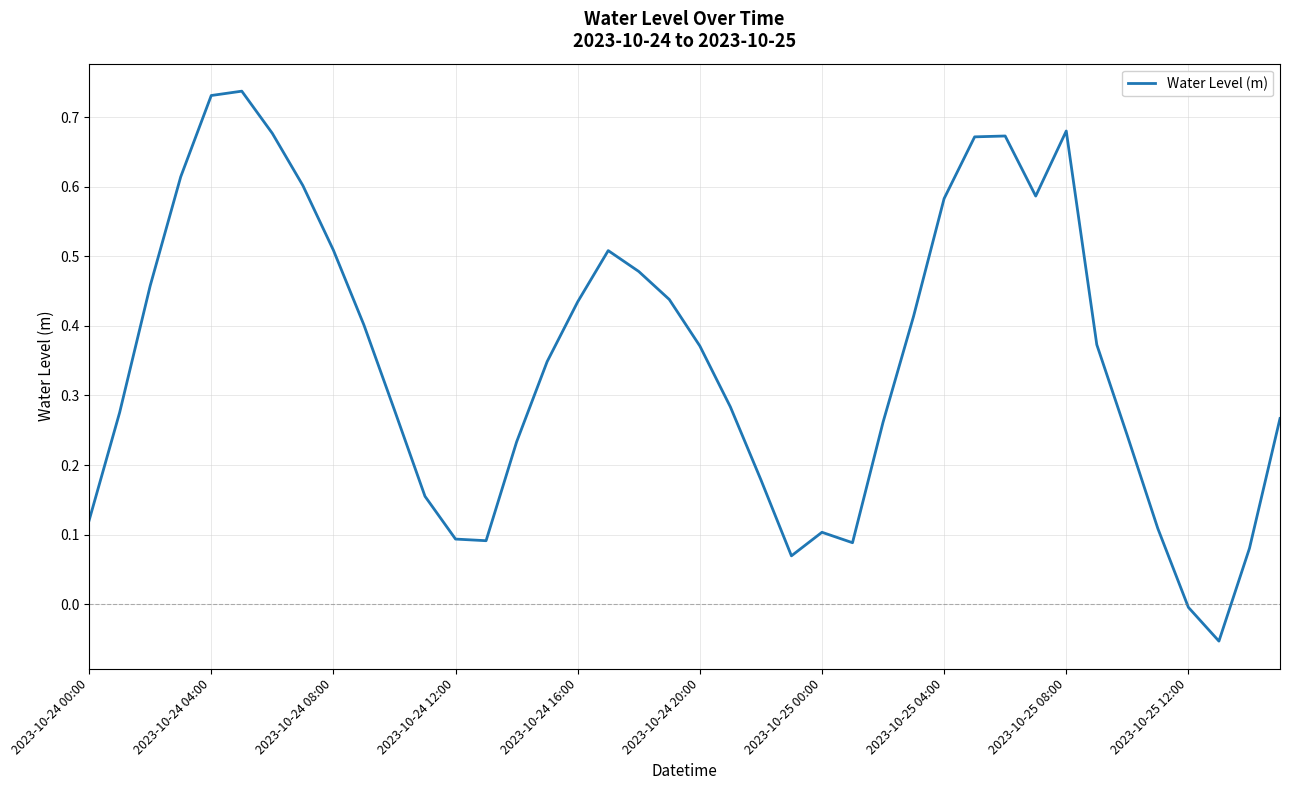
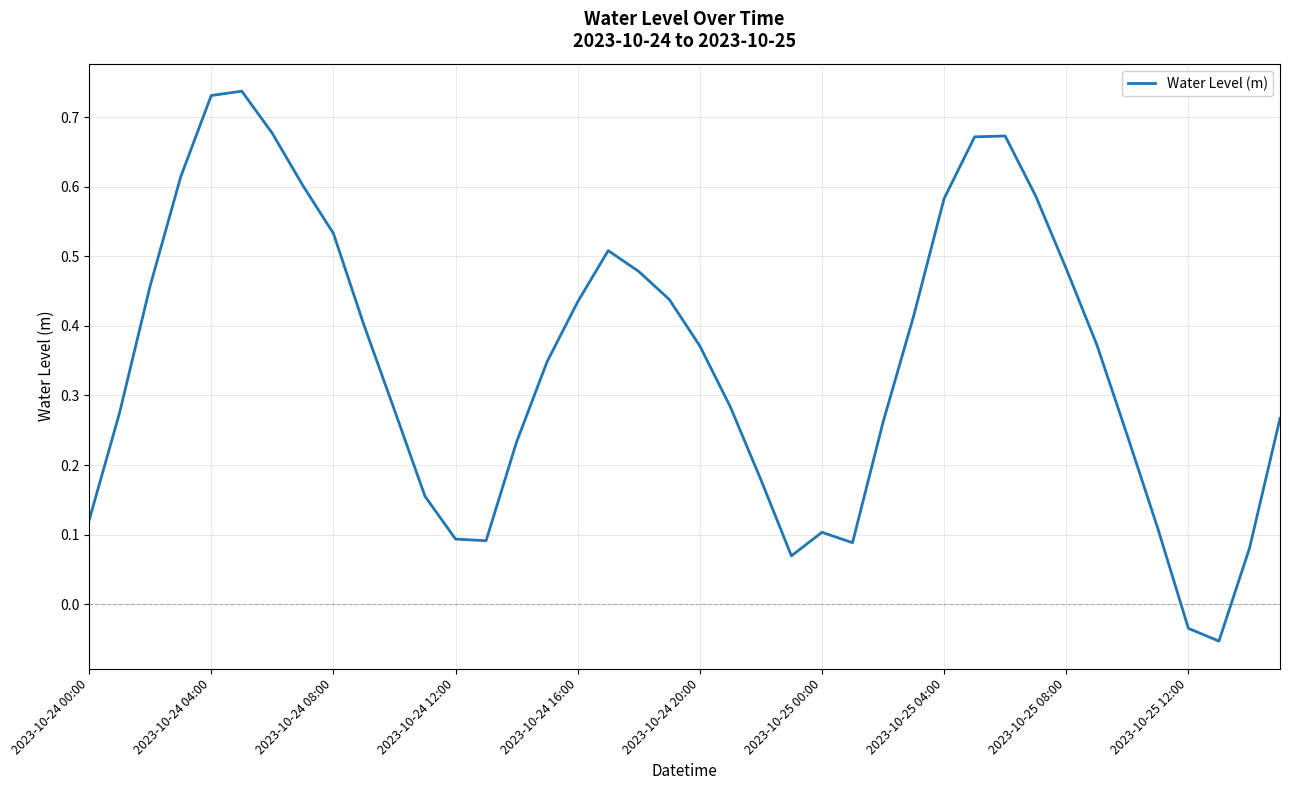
2023-10-24 08:00: 0.51 -> 0.53
2023-10-25 08:00: 0.68 -> 0.48
2023-10-25 12:00: 0.00 -> -0.03
